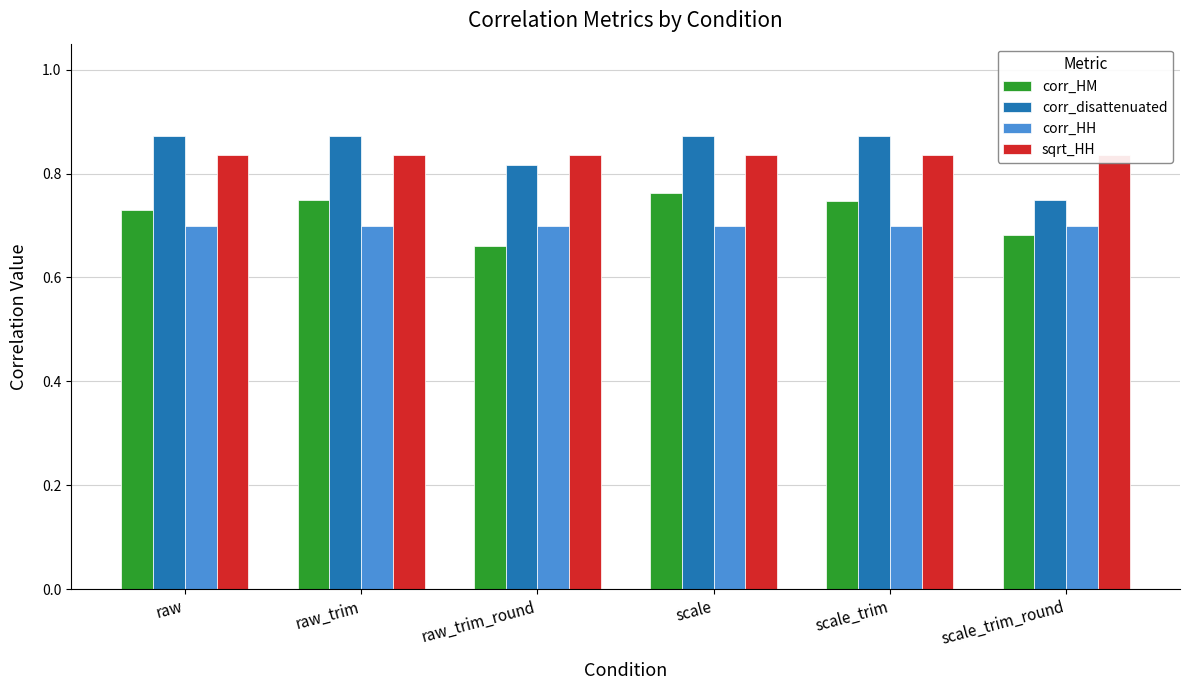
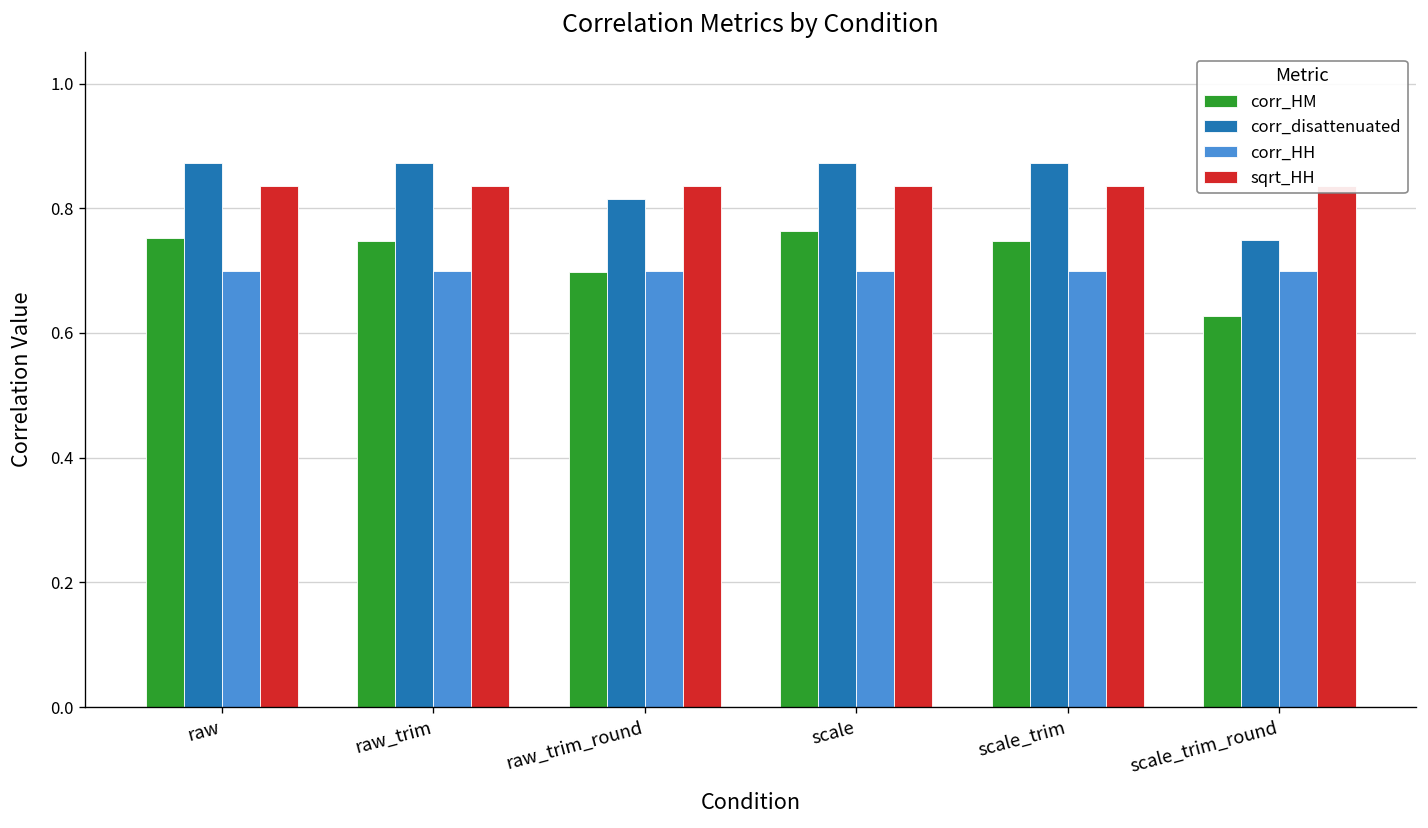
corr_HM, raw: 0.73 -> 0.75
corr_HM, raw_trim_round: 0.66 -> 0.70
corr_HM, scale_trim_round: 0.68 -> 0.63
